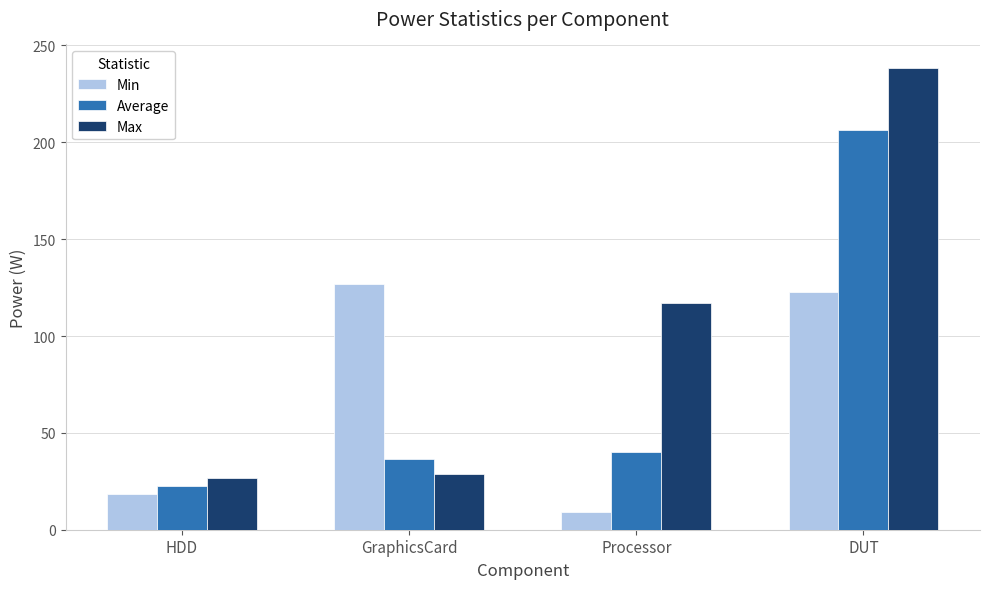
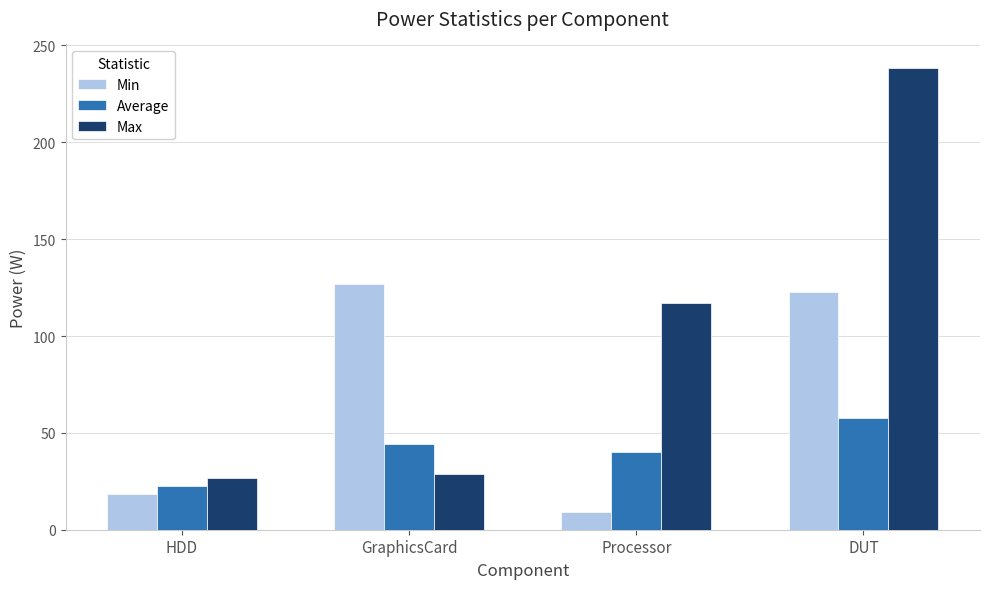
Average, GraphicsCard: 37 -> 44
Average, DUT: 206 -> 58
